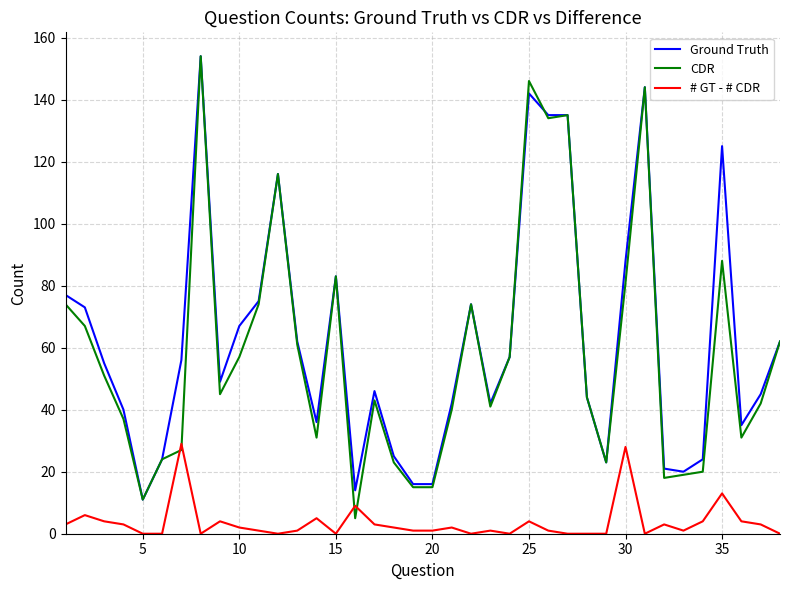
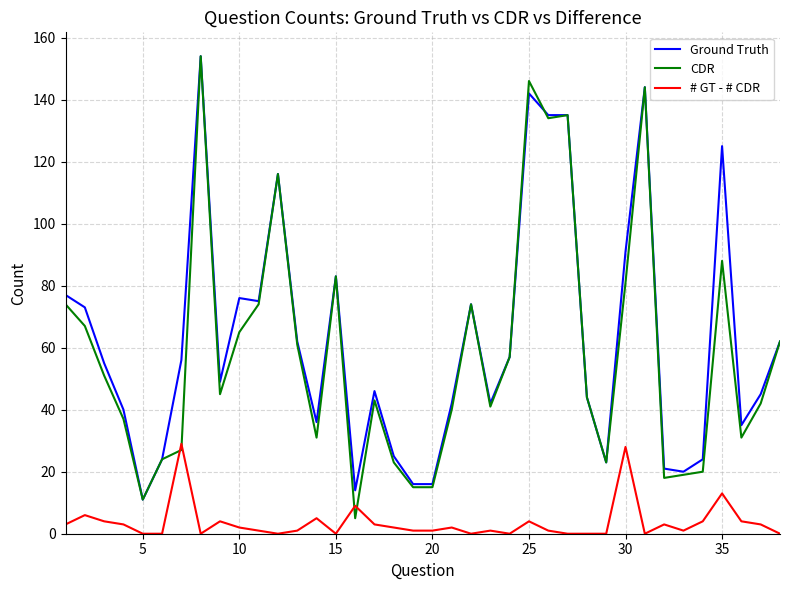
Ground Truth, 10: 67 -> 76
CDR, 10: 57 -> 65
Ground Truth, 30: 88 -> 91
